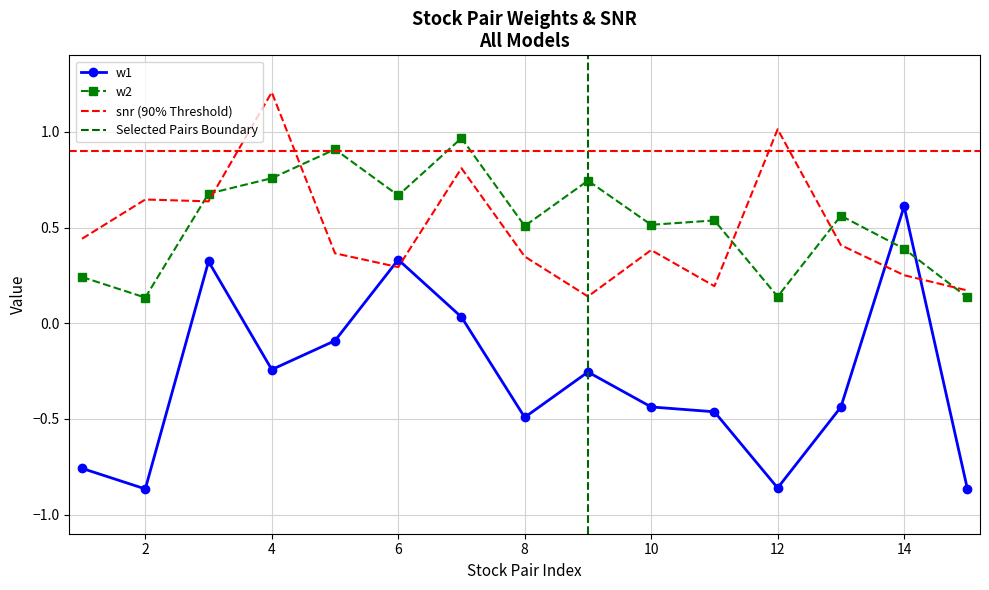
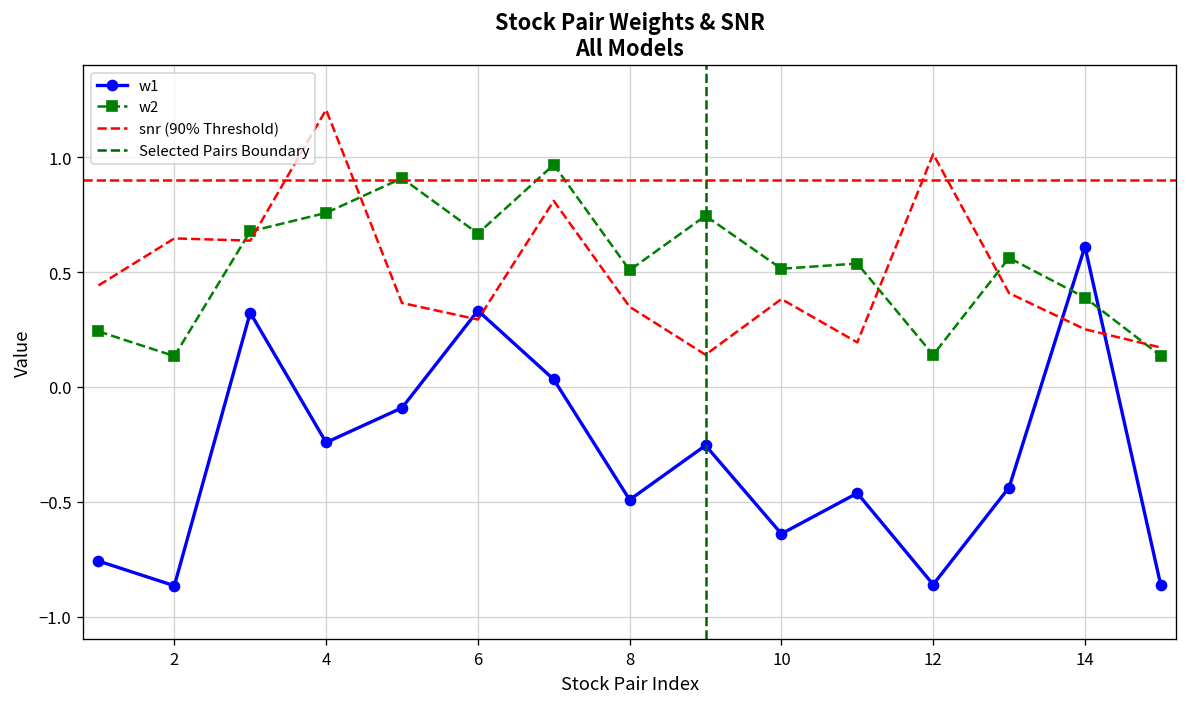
w1, 10: -0.44 -> -0.64
